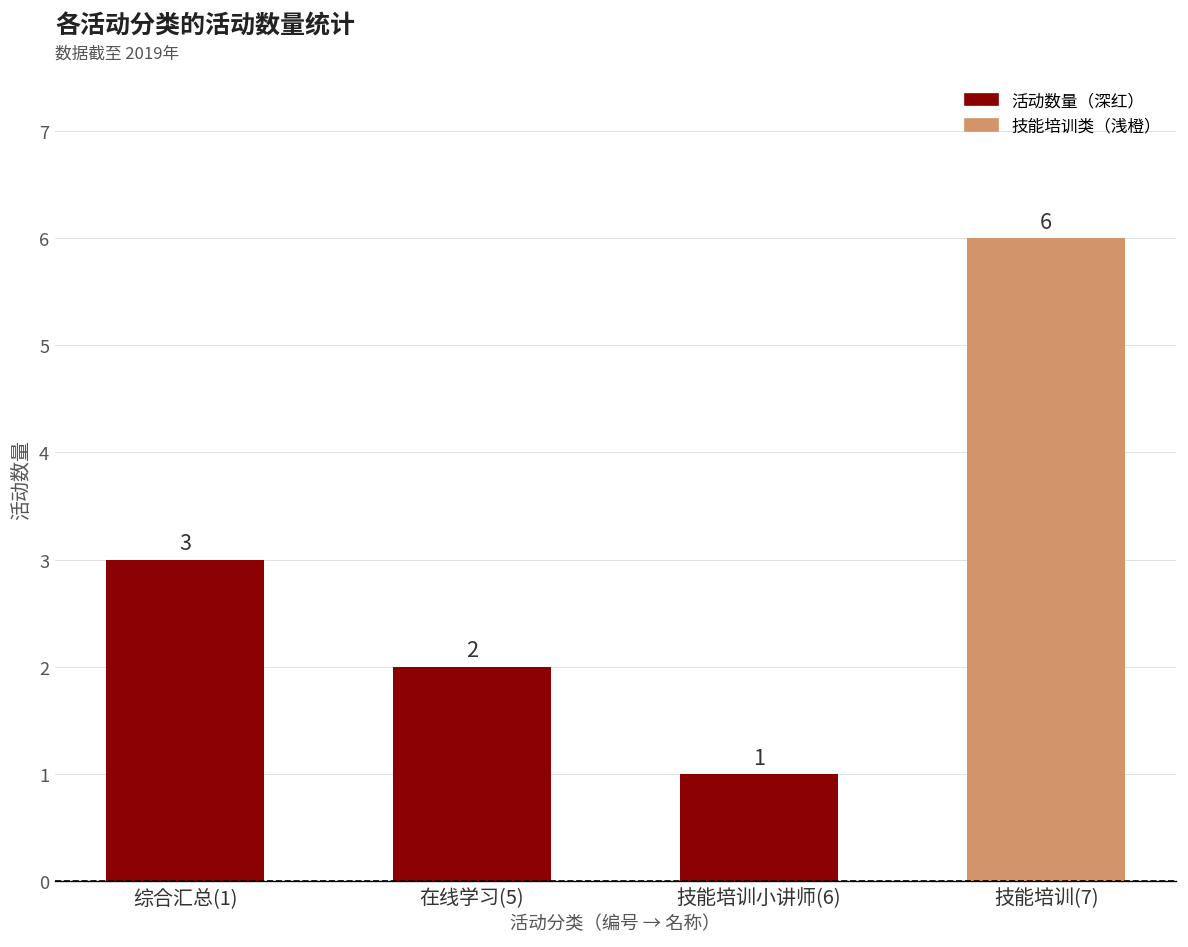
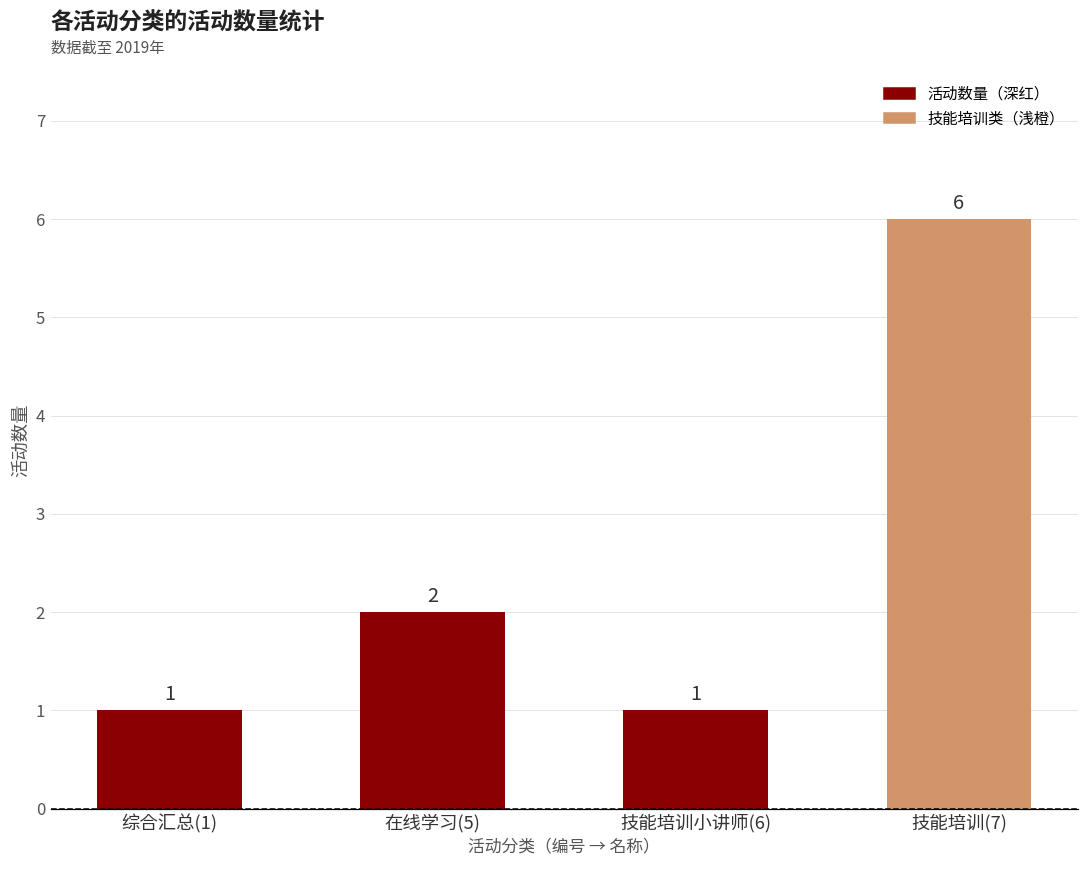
综合汇总(1): 3 -> 1
